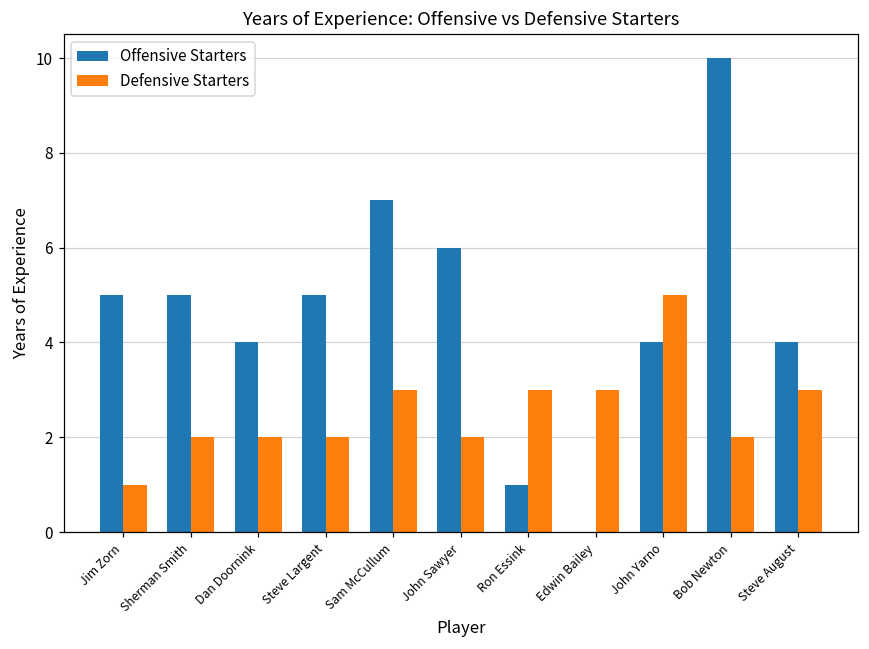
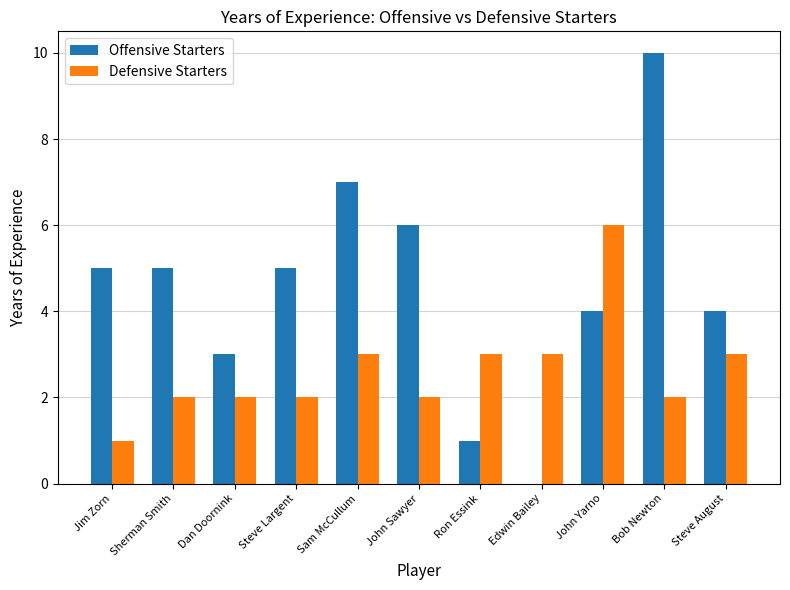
Offensive Starters, Dan Doornink: 4 -> 3
Defensive Starters, John Yarno: 5 -> 6
